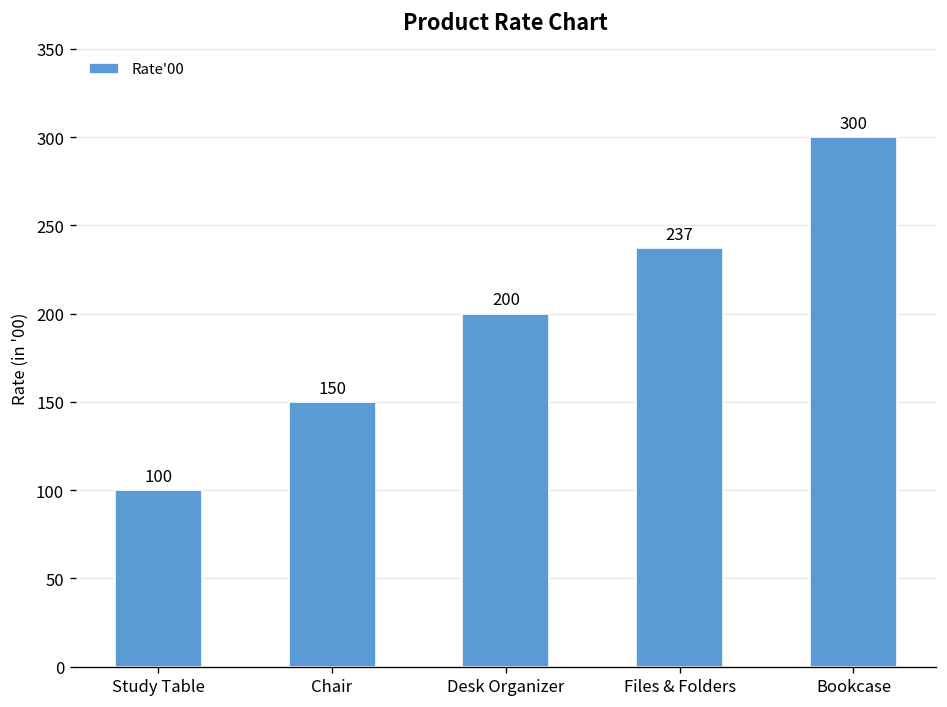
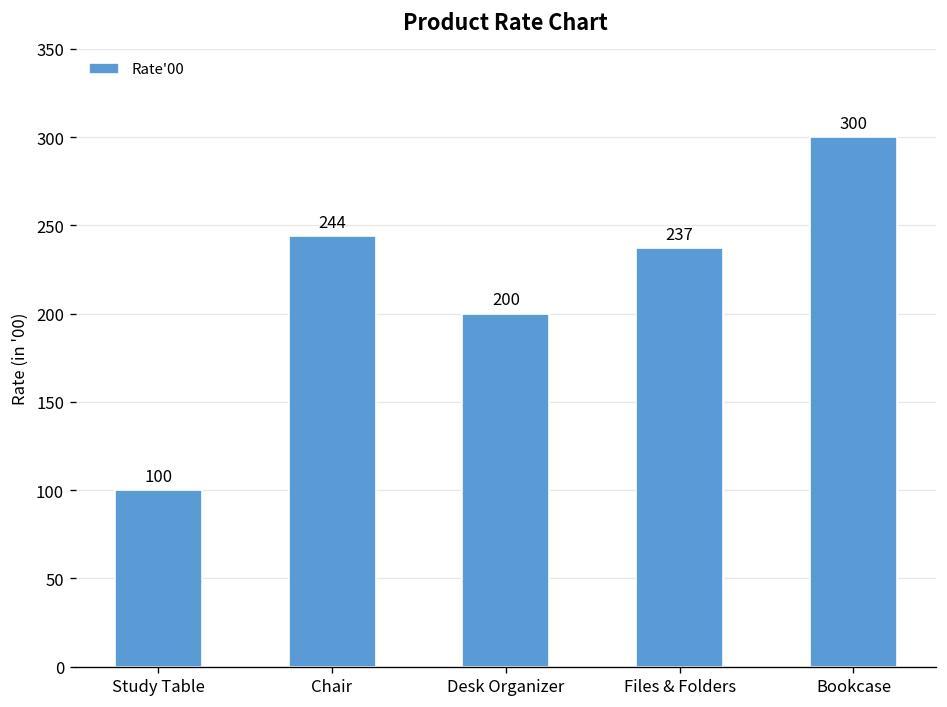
Chair: 150 -> 244
